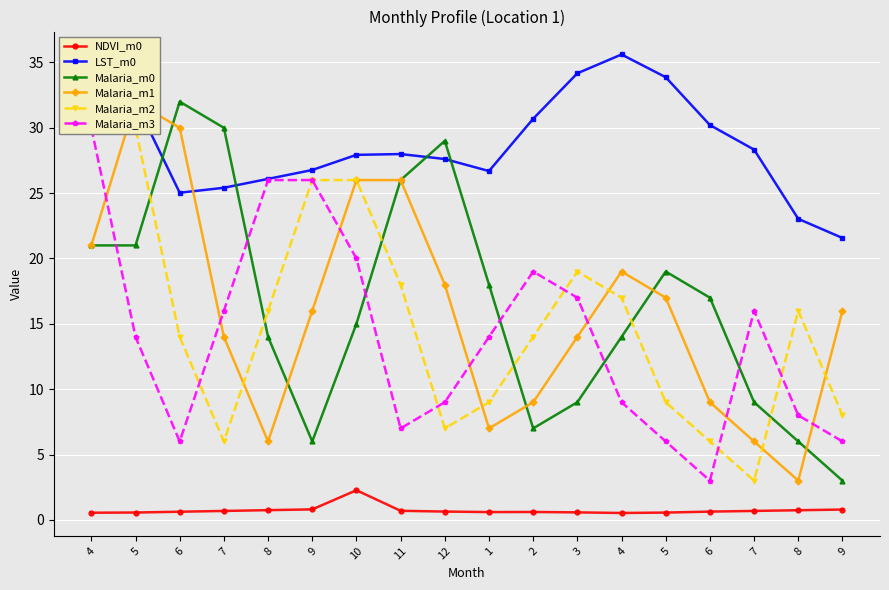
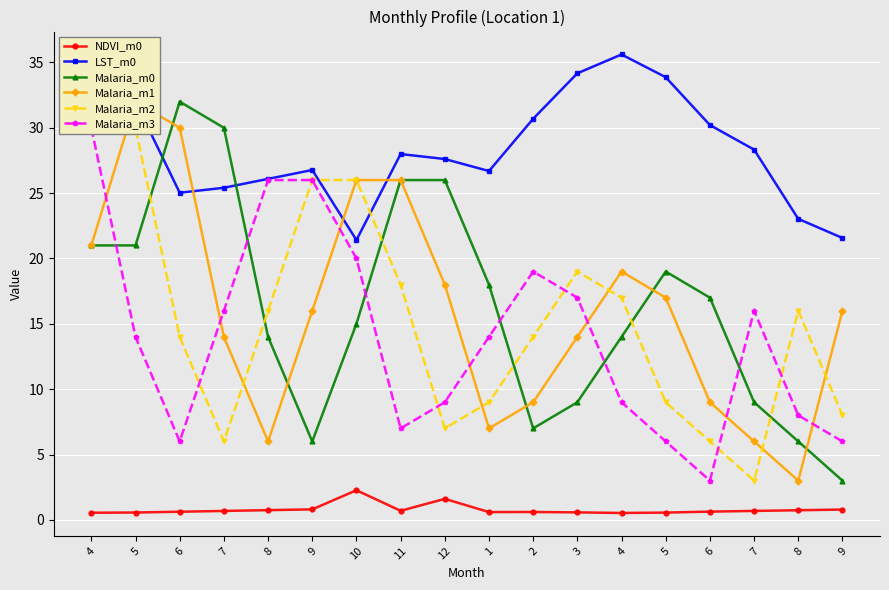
LST_m0, 10: 27.9 -> 21.4
NDVI_m0, 12: 0.6 -> 1.6
Malaria_m0, 12: 29 -> 26
